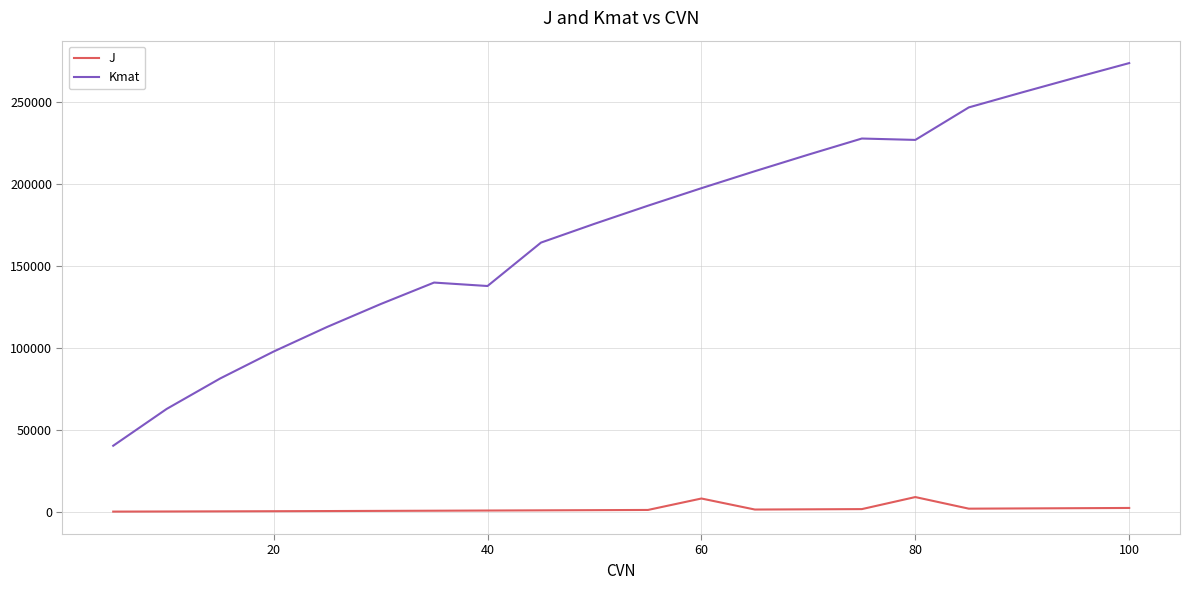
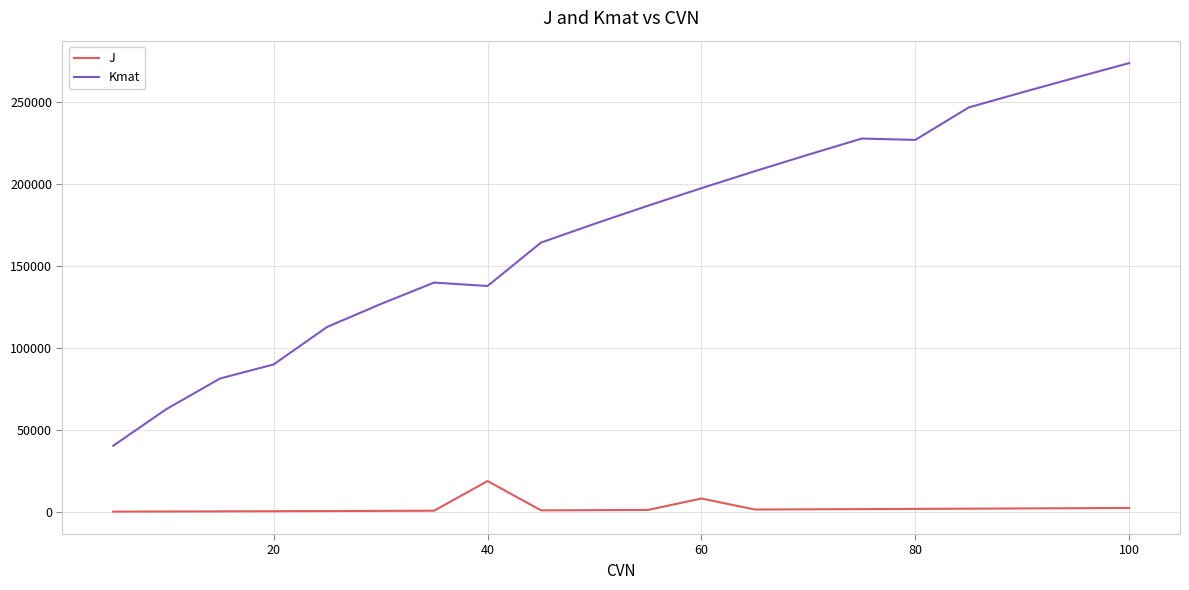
Kmat, 20: 98000 -> 90000
J, 40: 1000 -> 19000
J, 80: 9000 -> 2000
